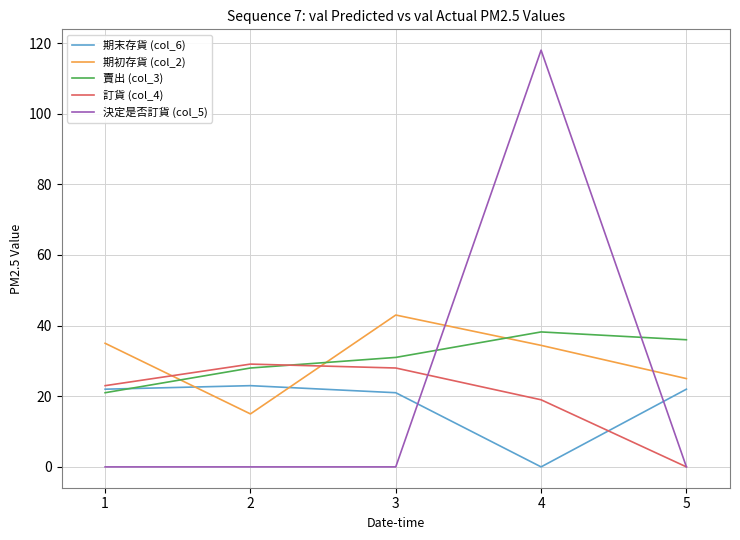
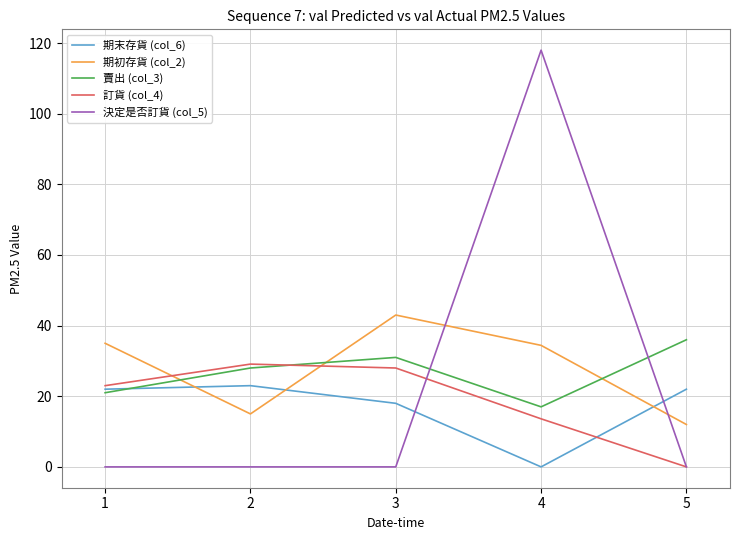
期末存貨 (col_6), 3: 21 -> 18
賣出 (col_3), 4: 38 -> 17
訂貨 (col_4), 4: 19 -> 14
期初存貨 (col_2), 5: 25 -> 12
